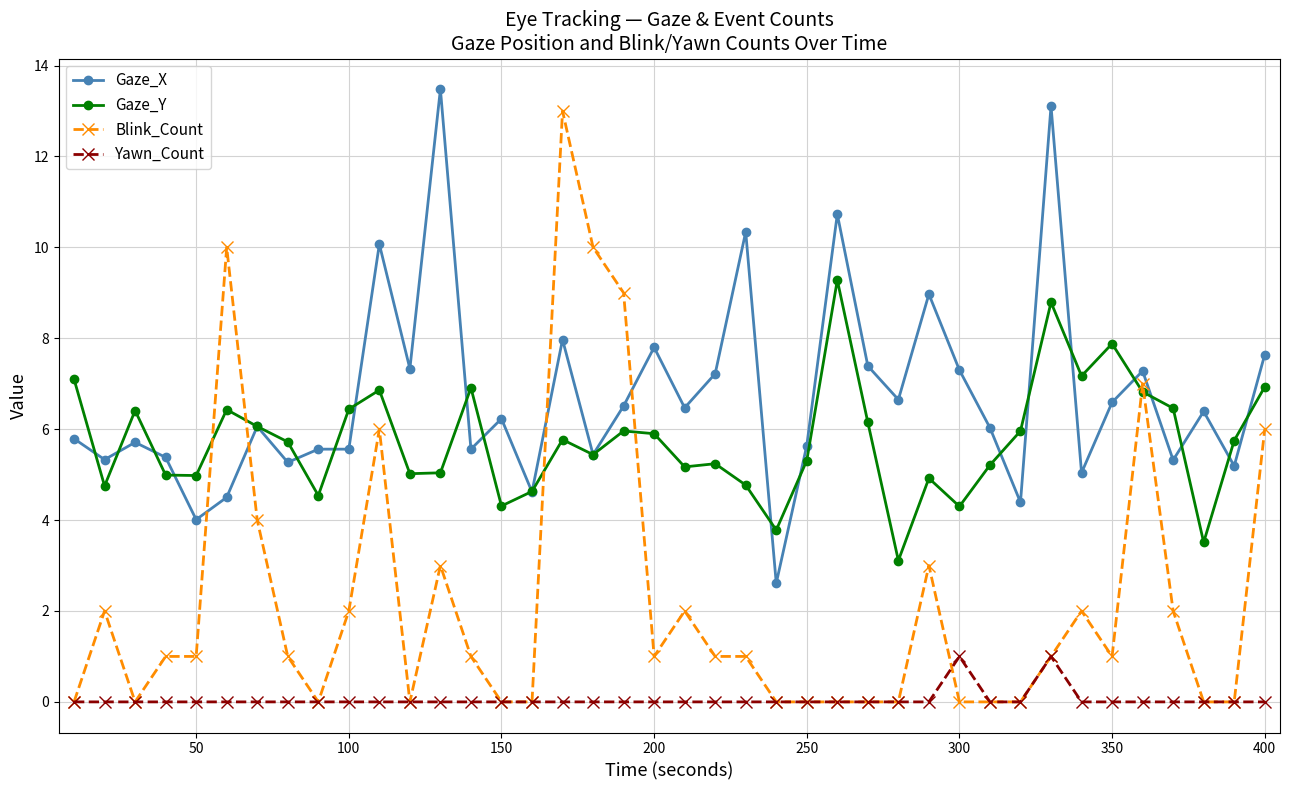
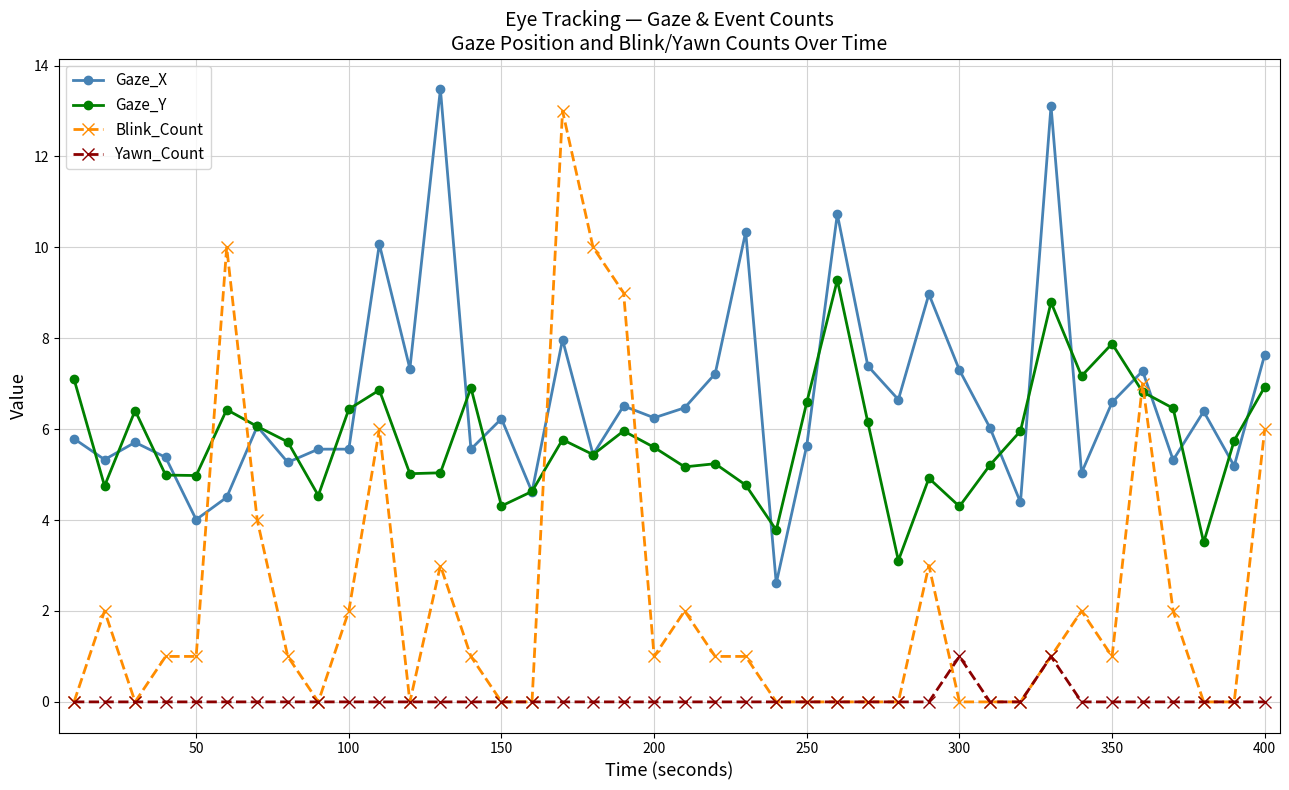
Gaze_X, 200: 7.8 -> 6.3
Gaze_Y, 200: 5.9 -> 5.6
Gaze_Y, 250: 5.3 -> 6.6
